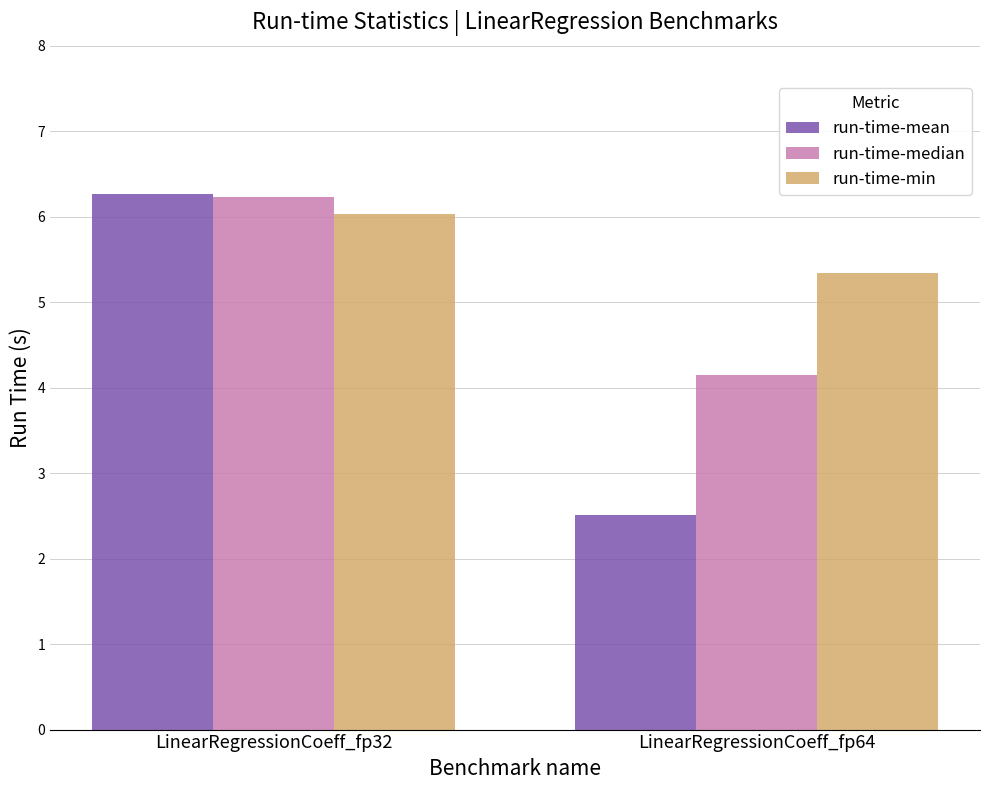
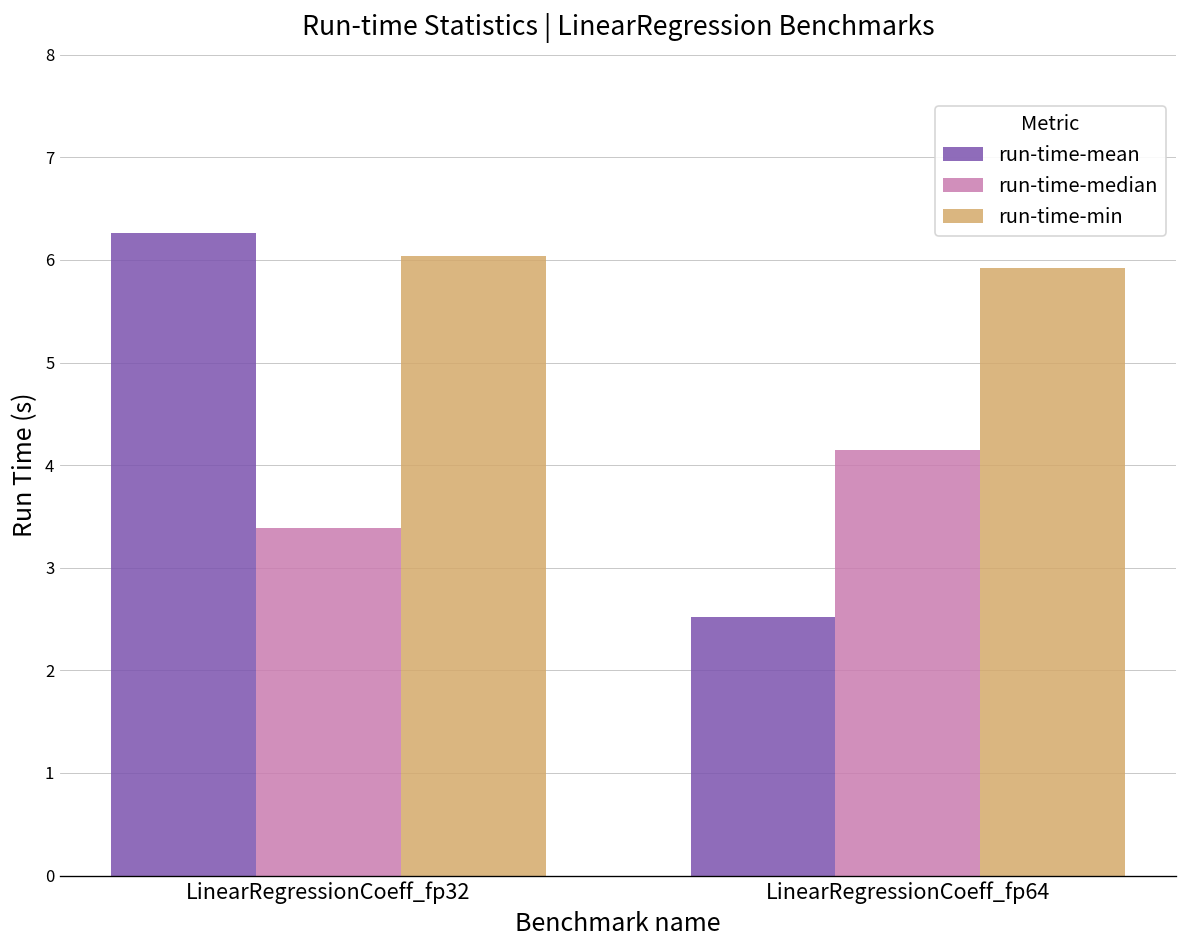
run-time-median, LinearRegressionCoeff_fp32: 6.2 -> 3.4
run-time-min, LinearRegressionCoeff_fp64: 5.3 -> 5.9
